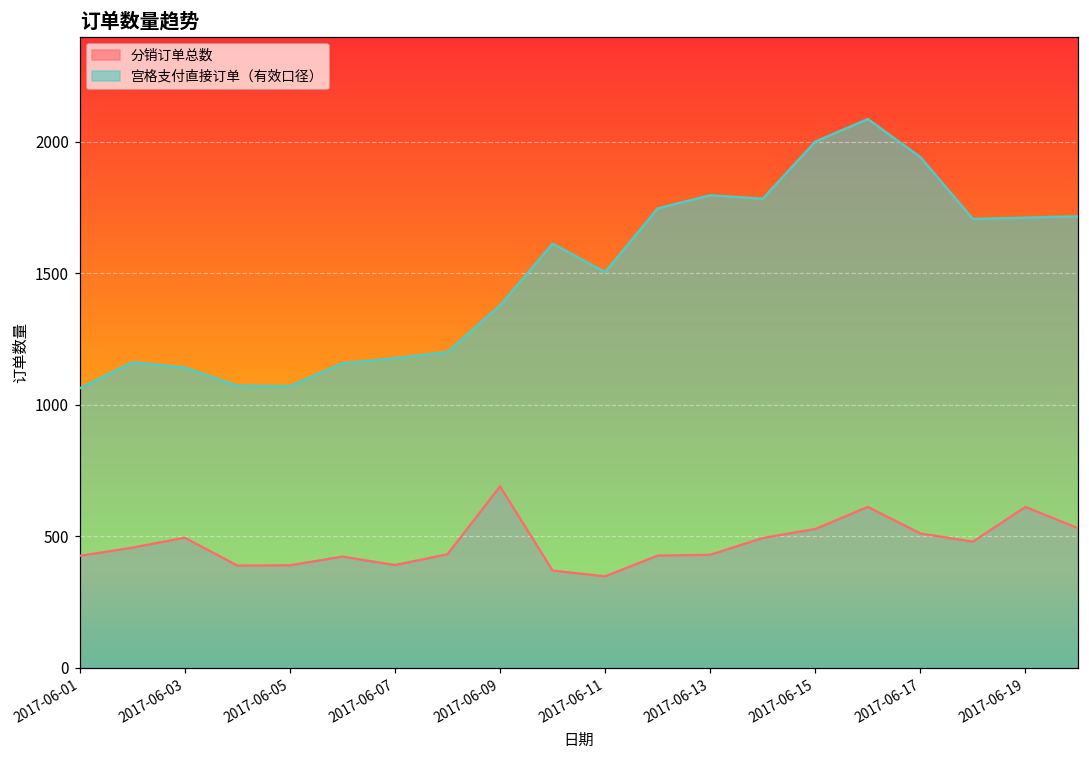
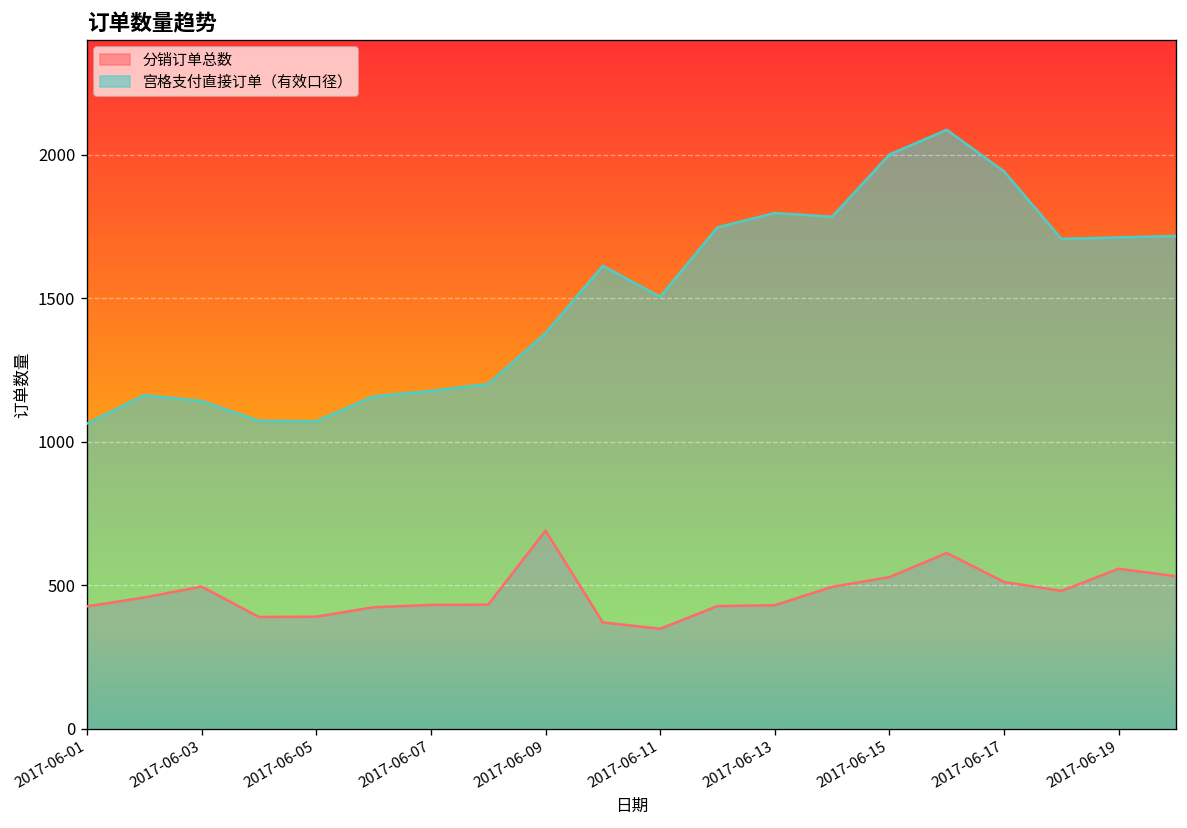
分销订单总数, 2017-06-07: 390 -> 430
分销订单总数, 2017-06-19: 610 -> 560
